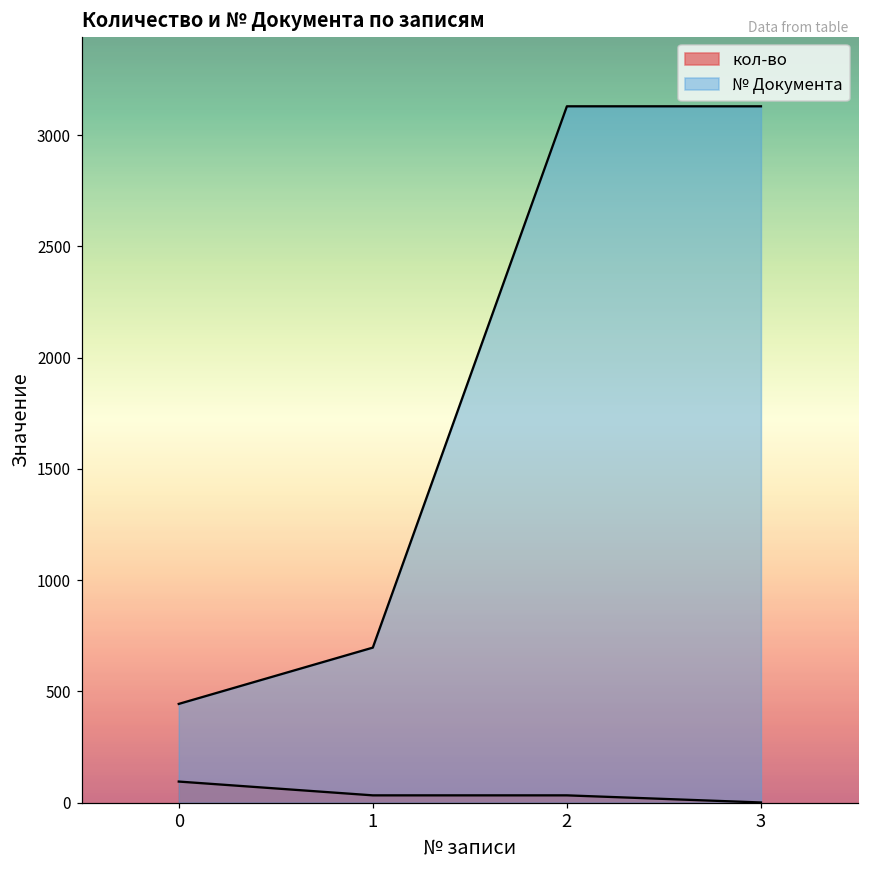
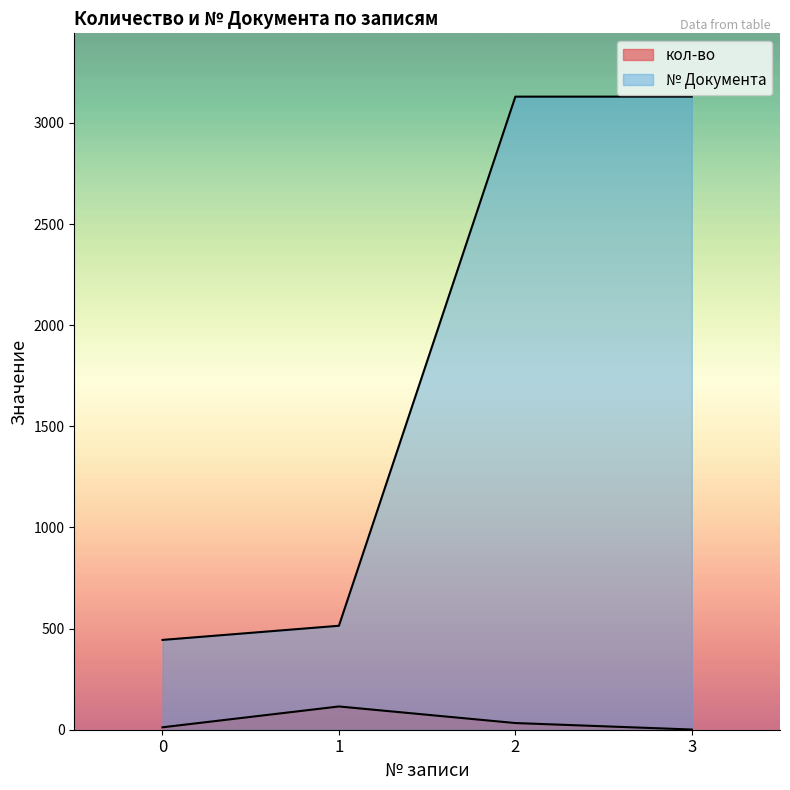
кол-во, 0: 100 -> 10
кол-во, 1: 30 -> 120
№ Документа, 1: 700 -> 510
